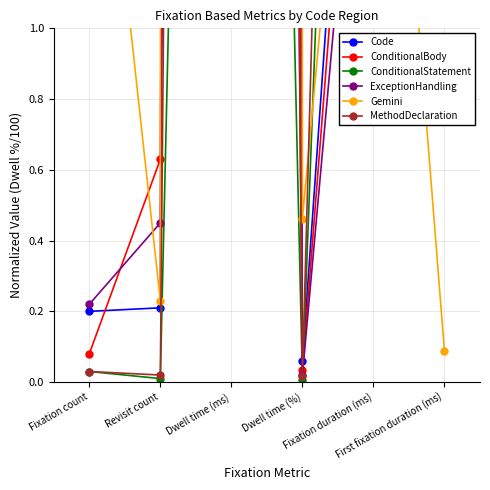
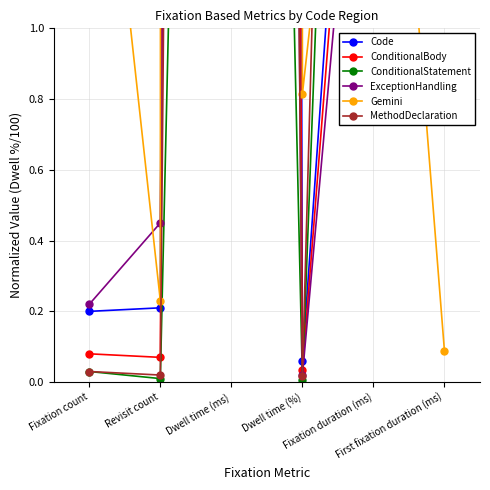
ConditionalBody, Revisit count: 0.63 -> 0.07
Gemini, Dwell time (%): 0.46 -> 0.81
